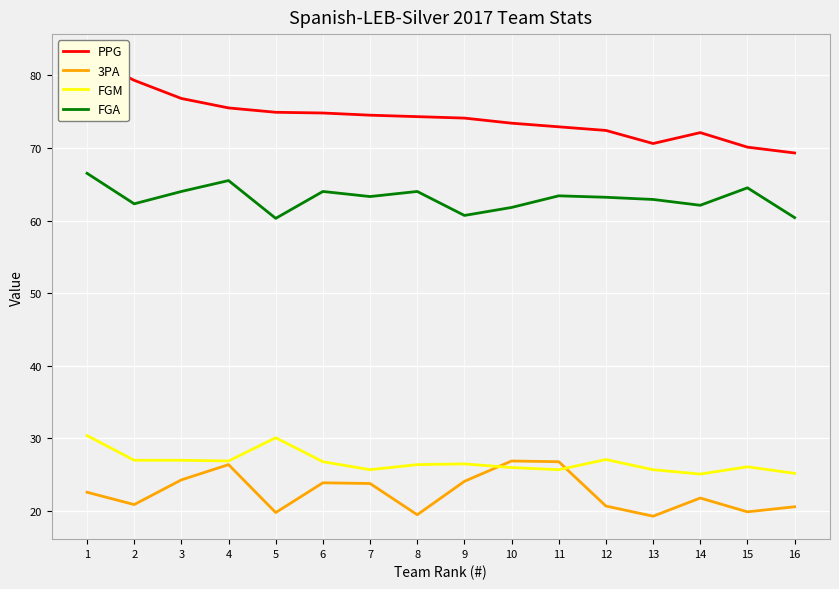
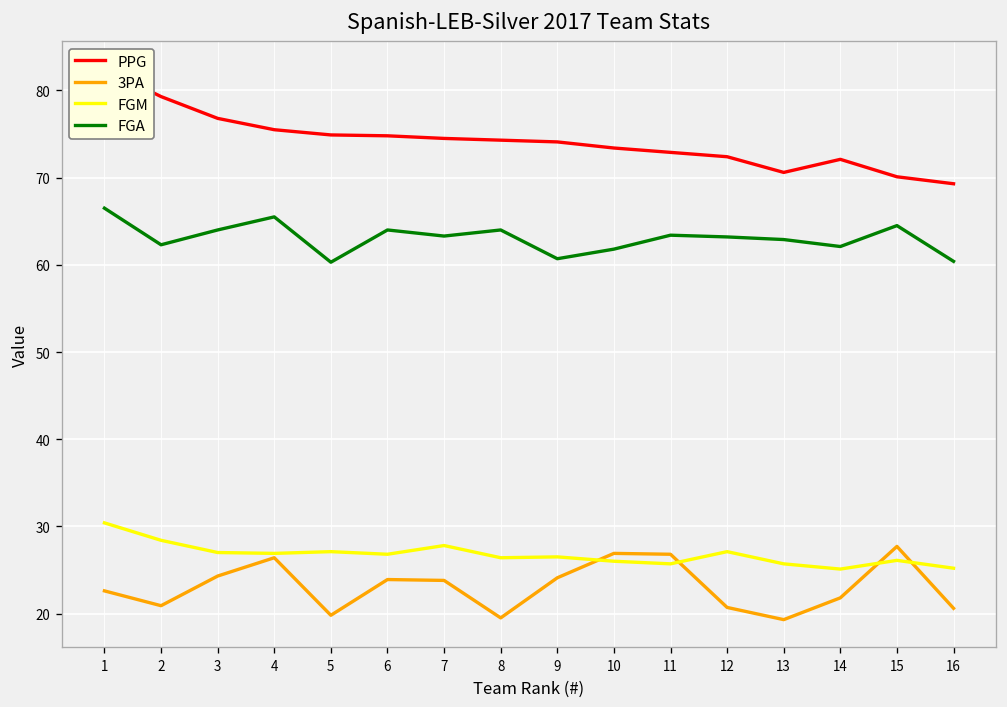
FGM, 2: 27 -> 28
FGM, 5: 30 -> 27
FGM, 7: 26 -> 28
3PA, 15: 20 -> 28
